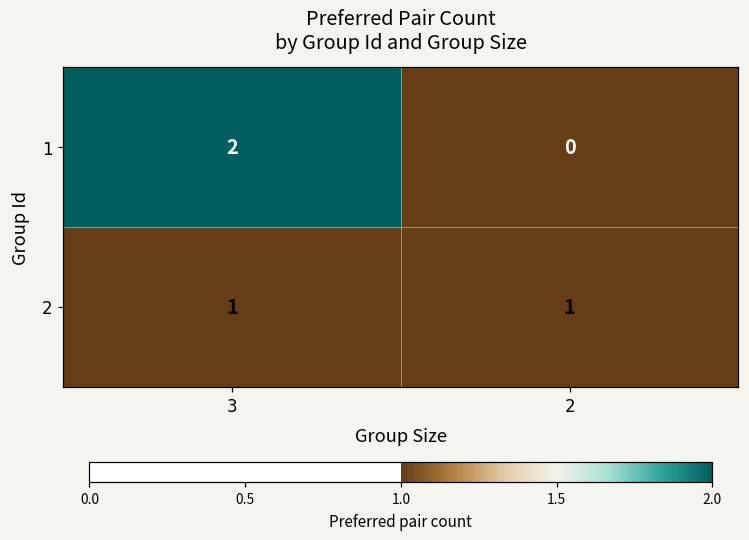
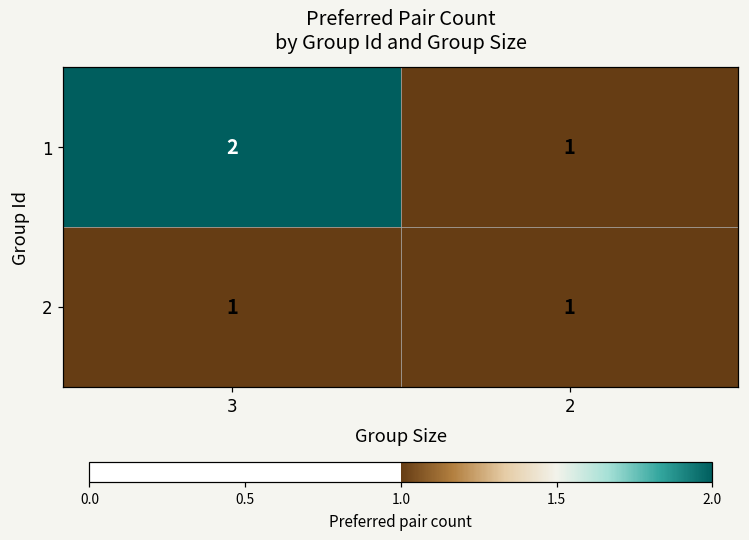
1, 2: 0 -> 1
